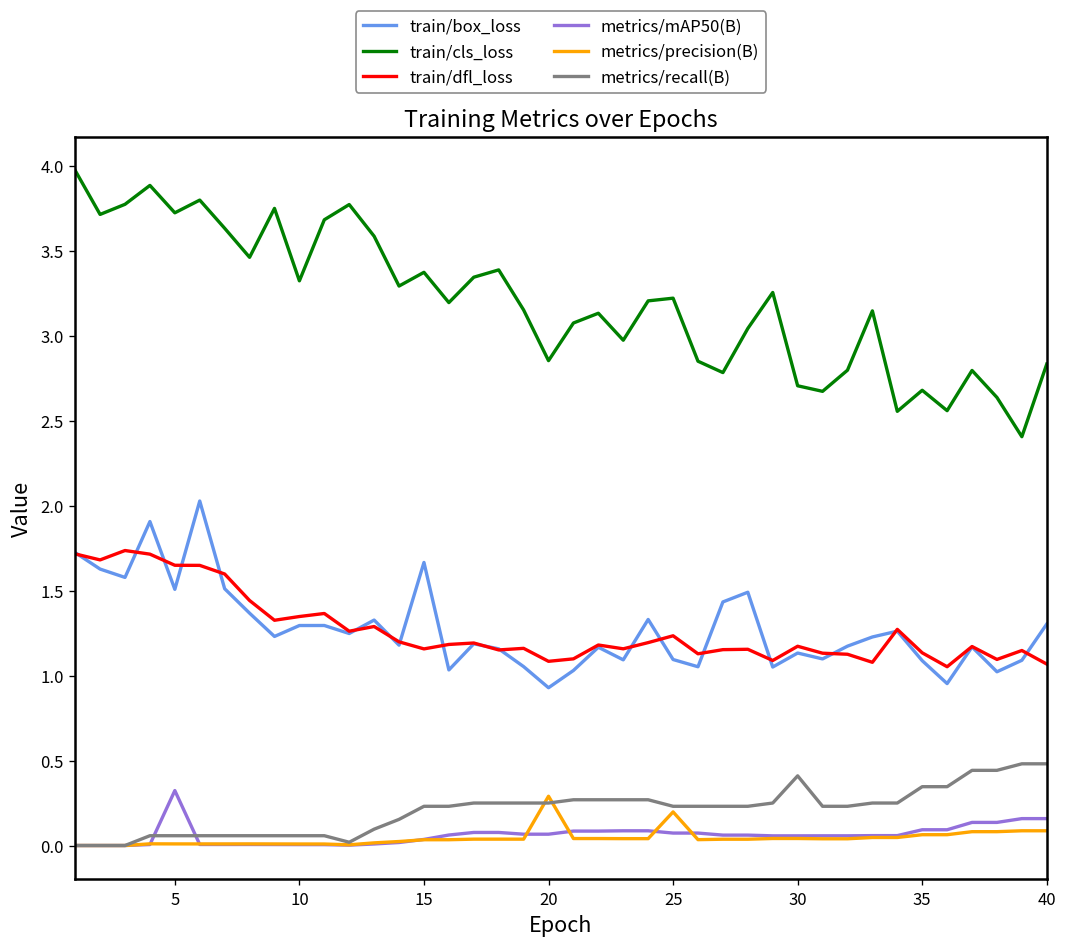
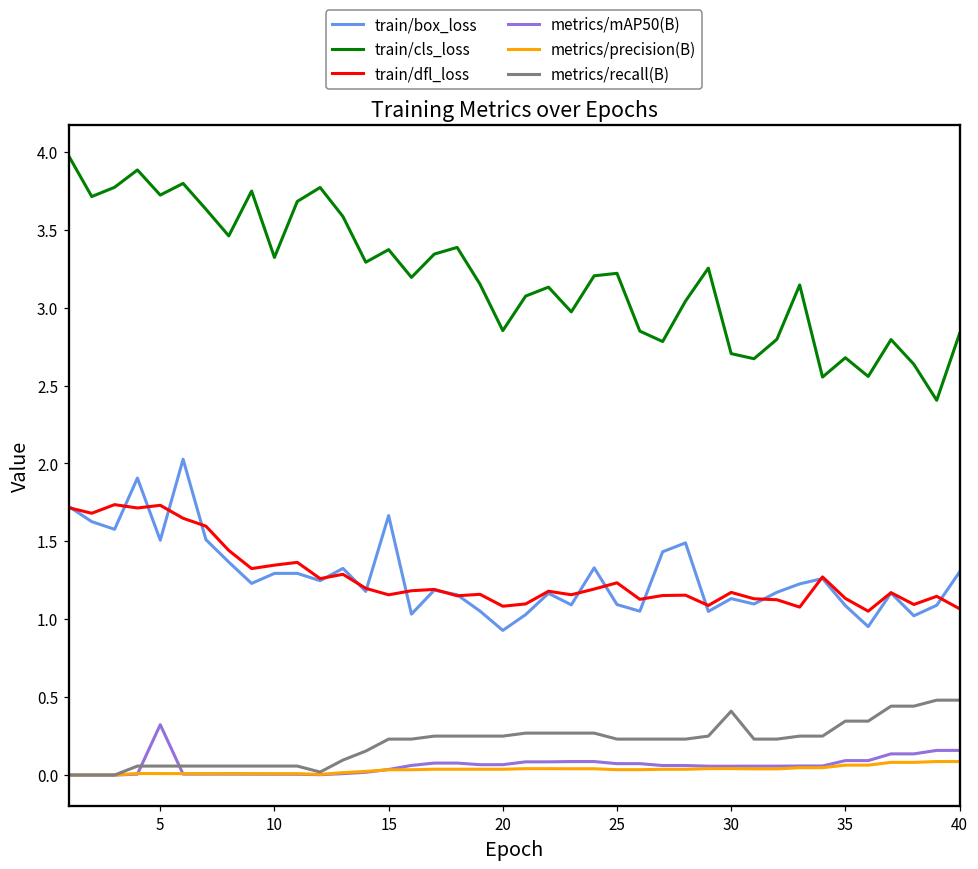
train/dfl_loss, 5: 1.65 -> 1.73
metrics/precision(B), 20: 0.29 -> 0.04
metrics/precision(B), 25: 0.20 -> 0.03
